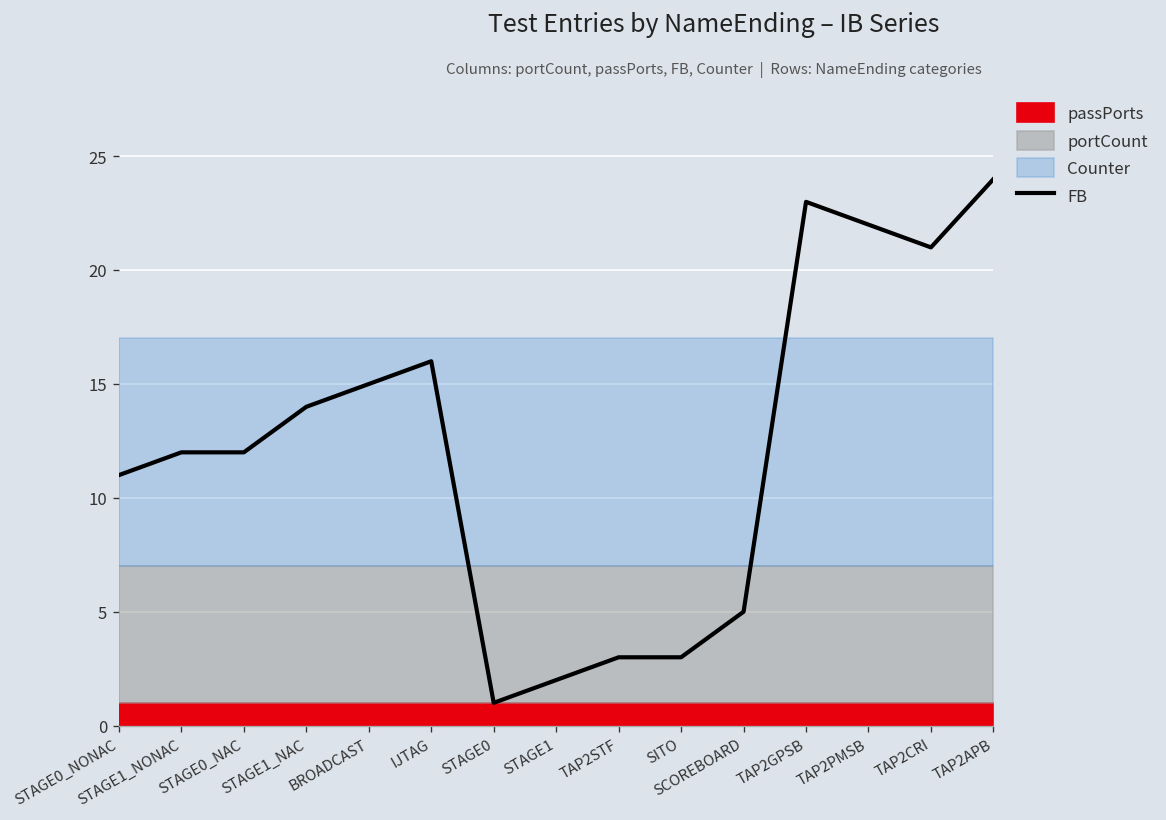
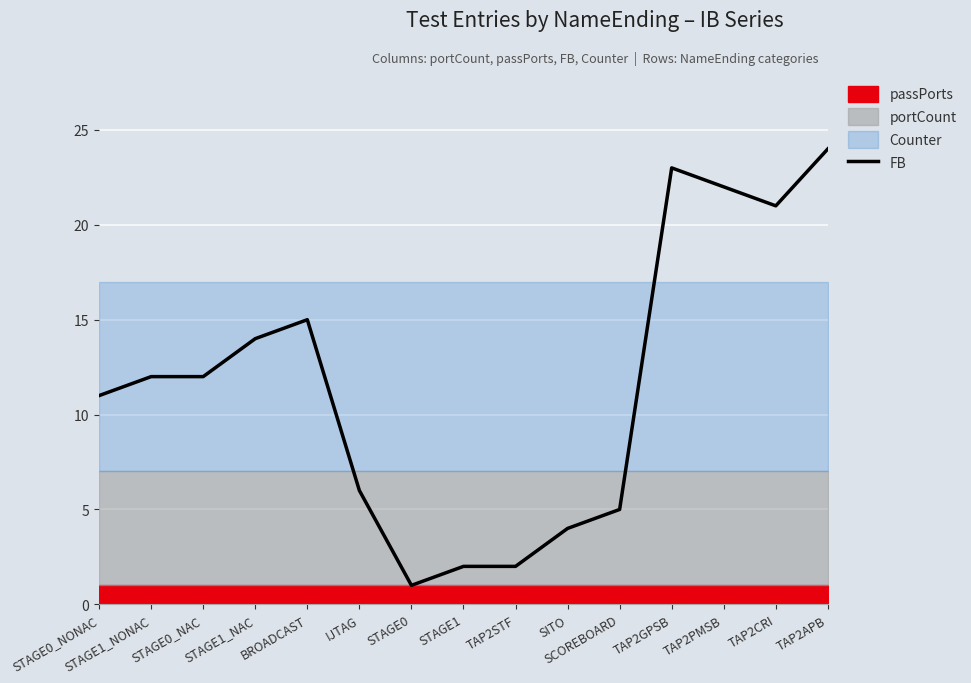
FB, IJTAG: 16 -> 6
FB, TAP2STF: 3 -> 2
FB, SITO: 3 -> 4
